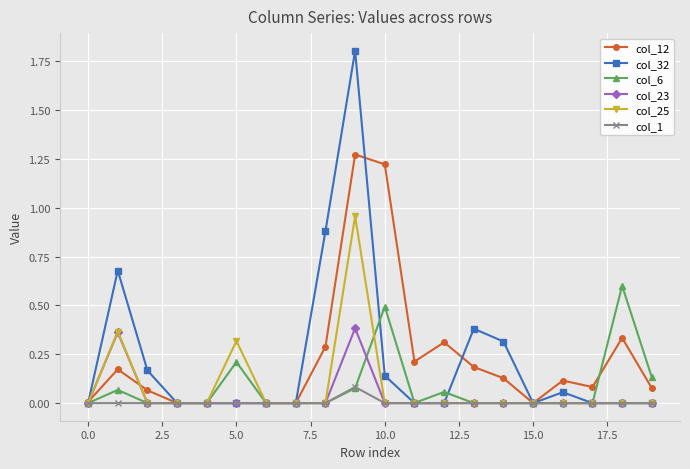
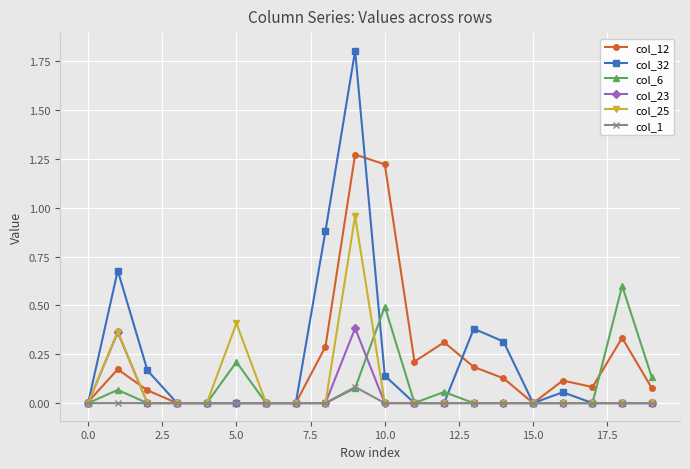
col_25, 5.0: 0.32 -> 0.41
